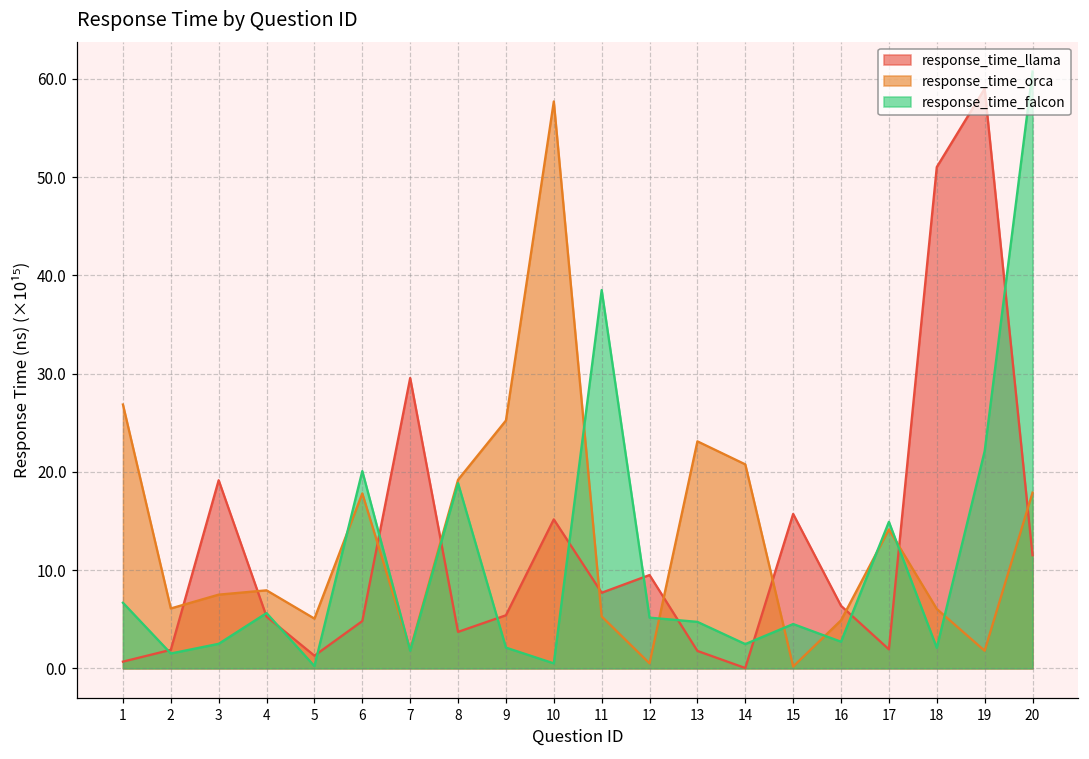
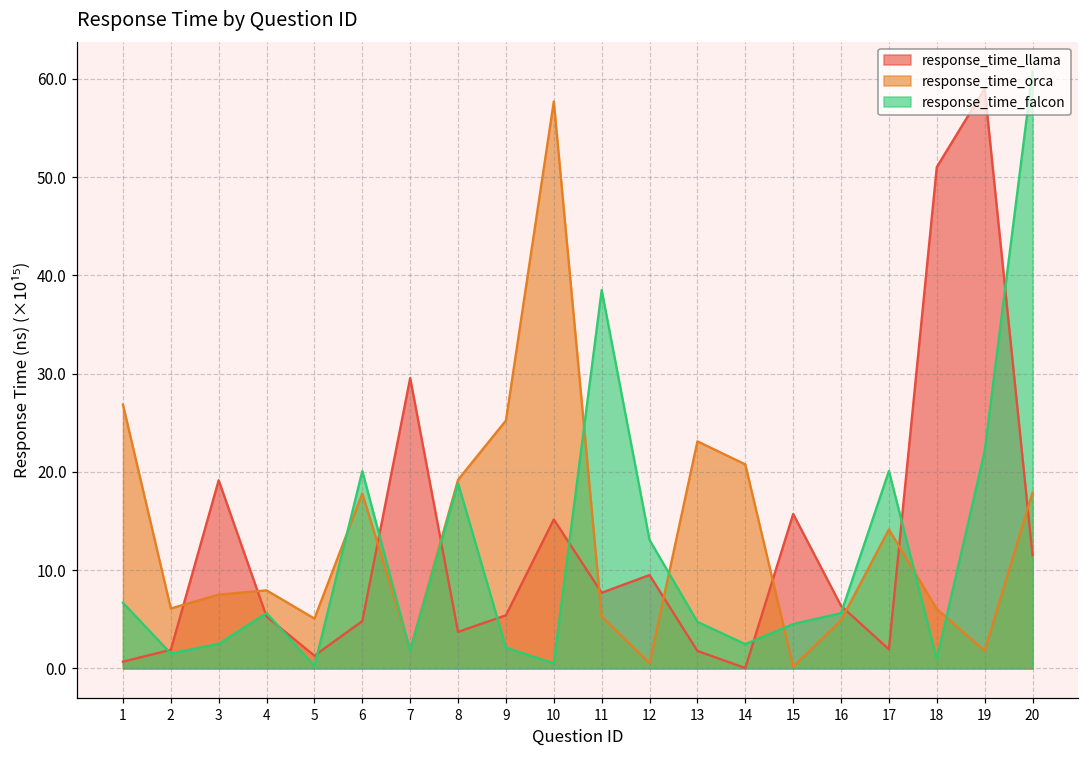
response_time_falcon, 12: 5 -> 13
response_time_falcon, 16: 3 -> 6
response_time_falcon, 17: 15 -> 20
response_time_falcon, 18: 2 -> 1
